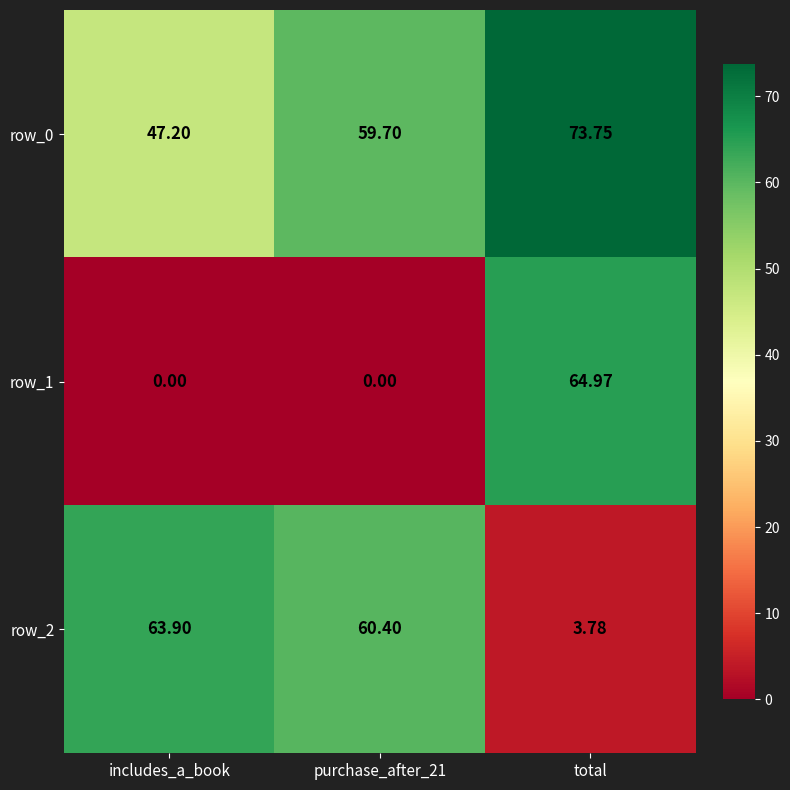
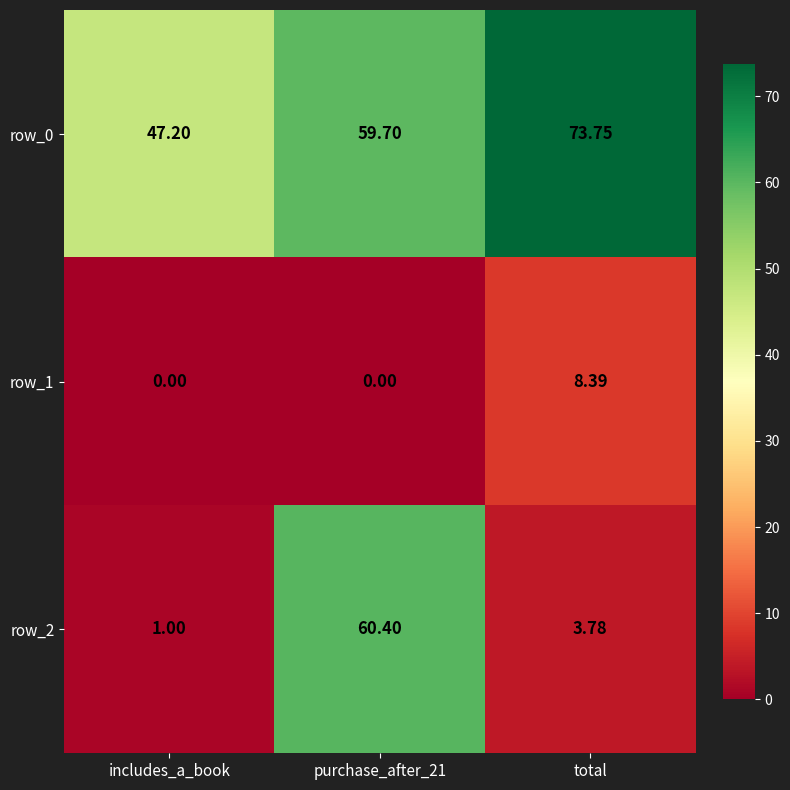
row_1, total: 64.97 -> 8.39
row_2, includes_a_book: 63.90 -> 1.00
